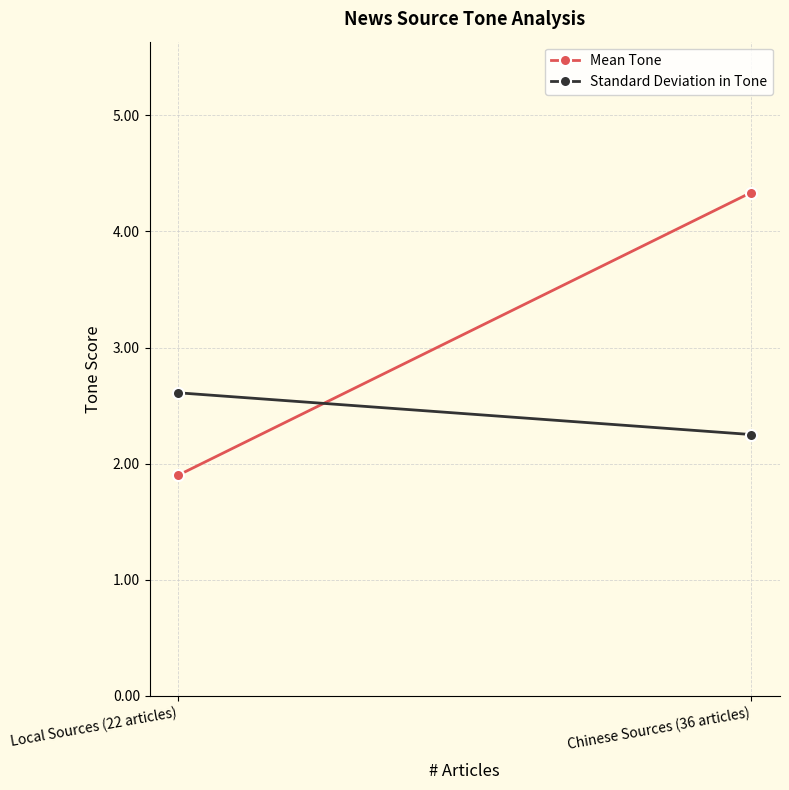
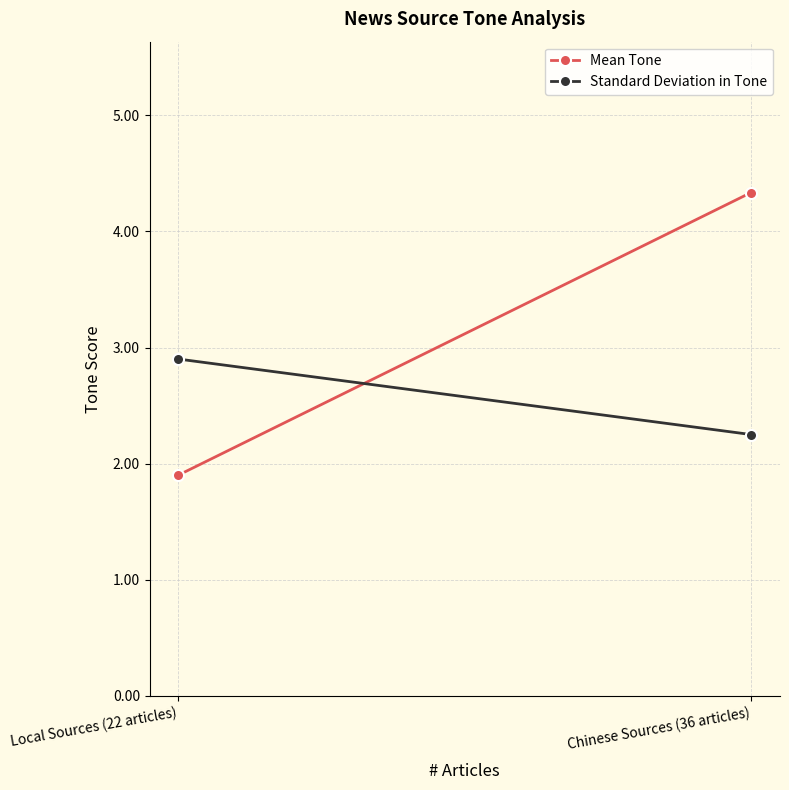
Standard Deviation in Tone, Local Sources (22 articles): 2.61 -> 2.90
